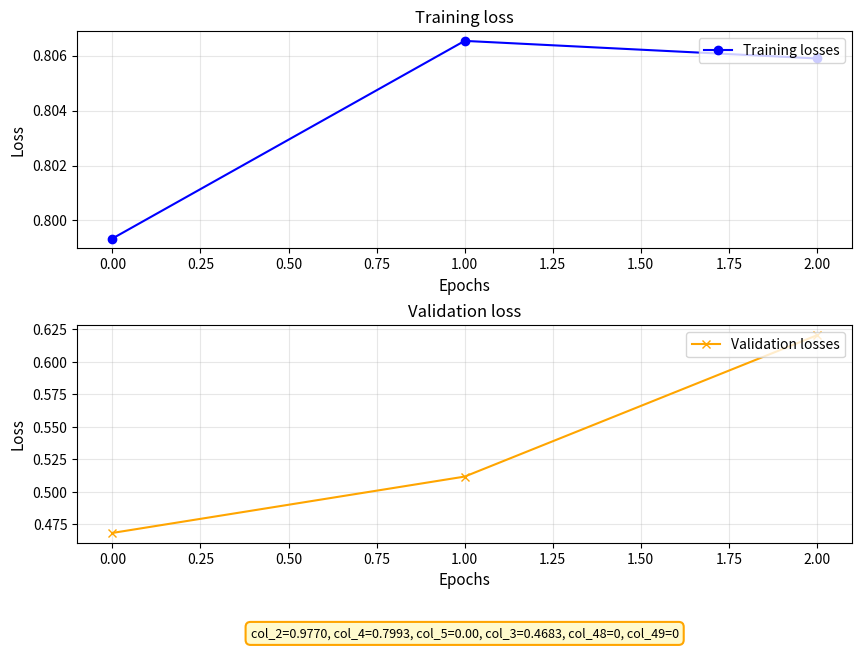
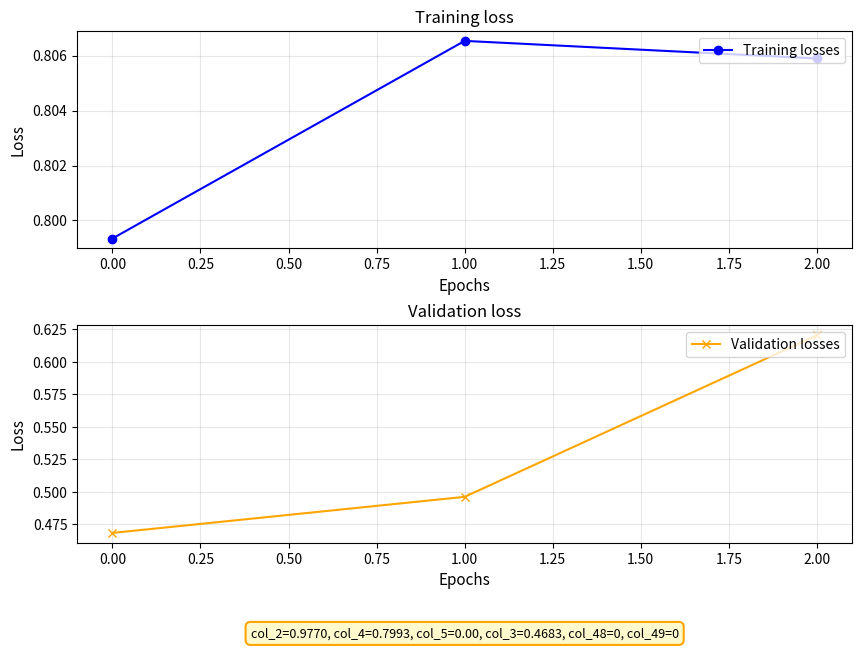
Validation loss, 1.00: 0.512 -> 0.496
